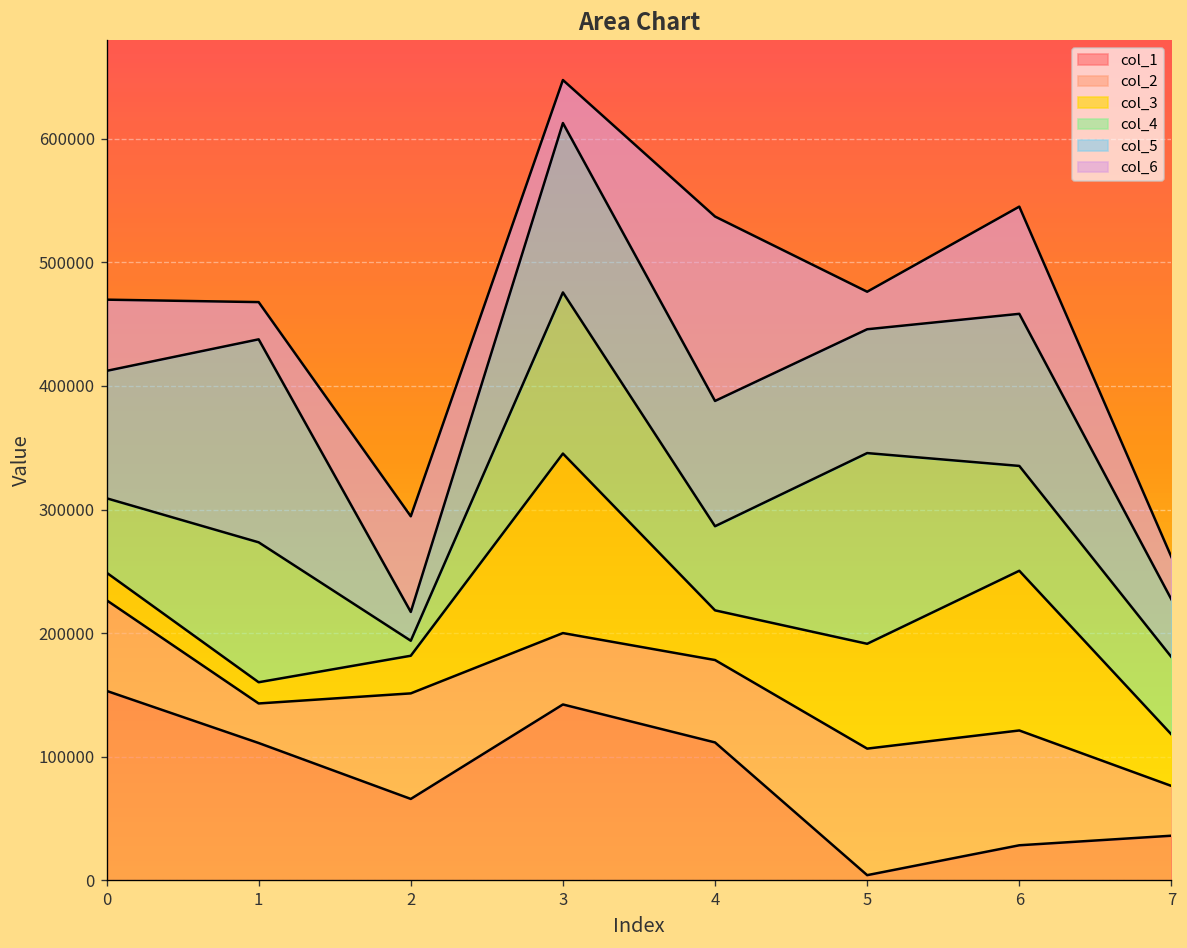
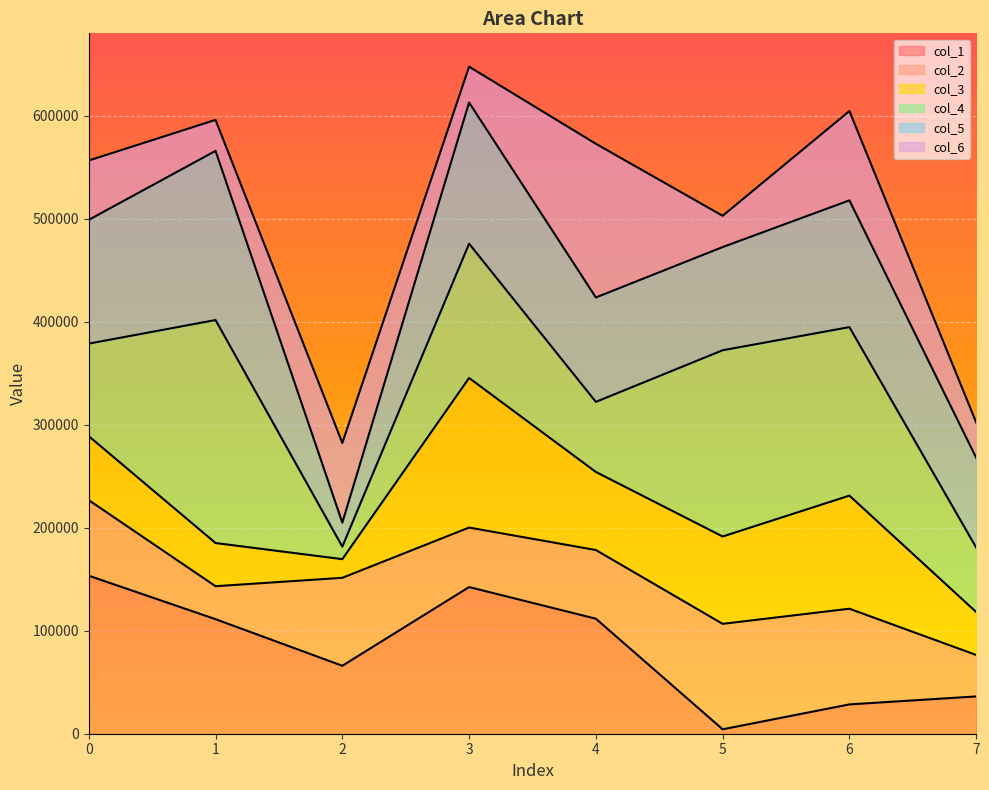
col_3, 0: 22000 -> 62000
col_4, 0: 60000 -> 90000
col_5, 0: 103000 -> 120000
col_3, 1: 17000 -> 42000
col_4, 1: 113000 -> 216000
col_3, 2: 30000 -> 18000
col_3, 4: 40000 -> 76000
col_4, 5: 154000 -> 181000
col_3, 6: 129000 -> 110000
col_4, 6: 85000 -> 164000
col_5, 7: 47000 -> 87000
